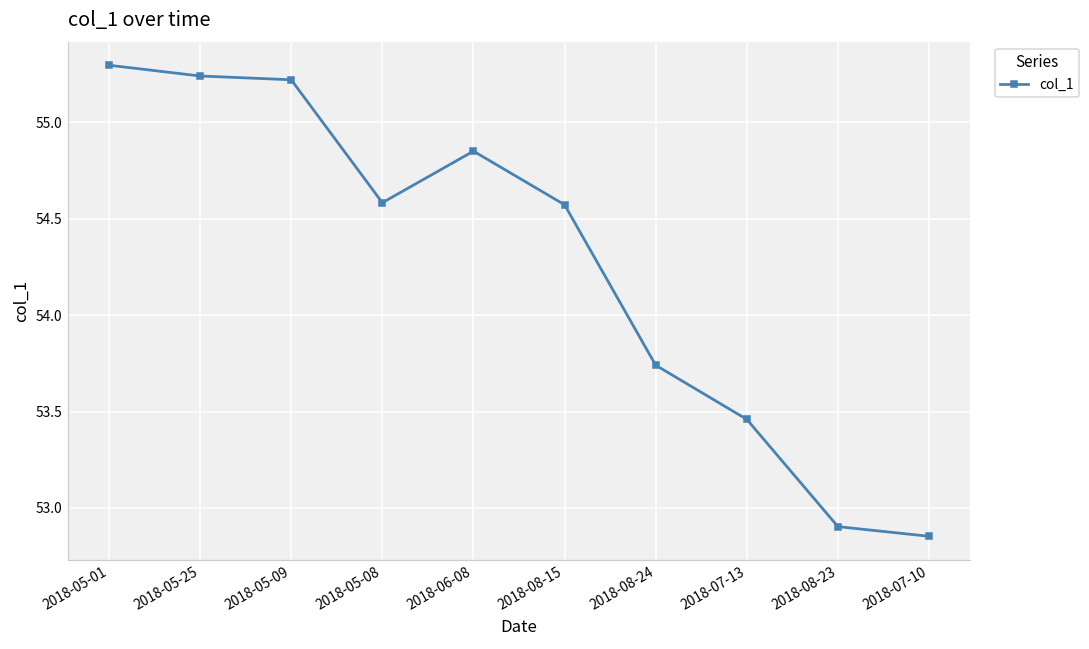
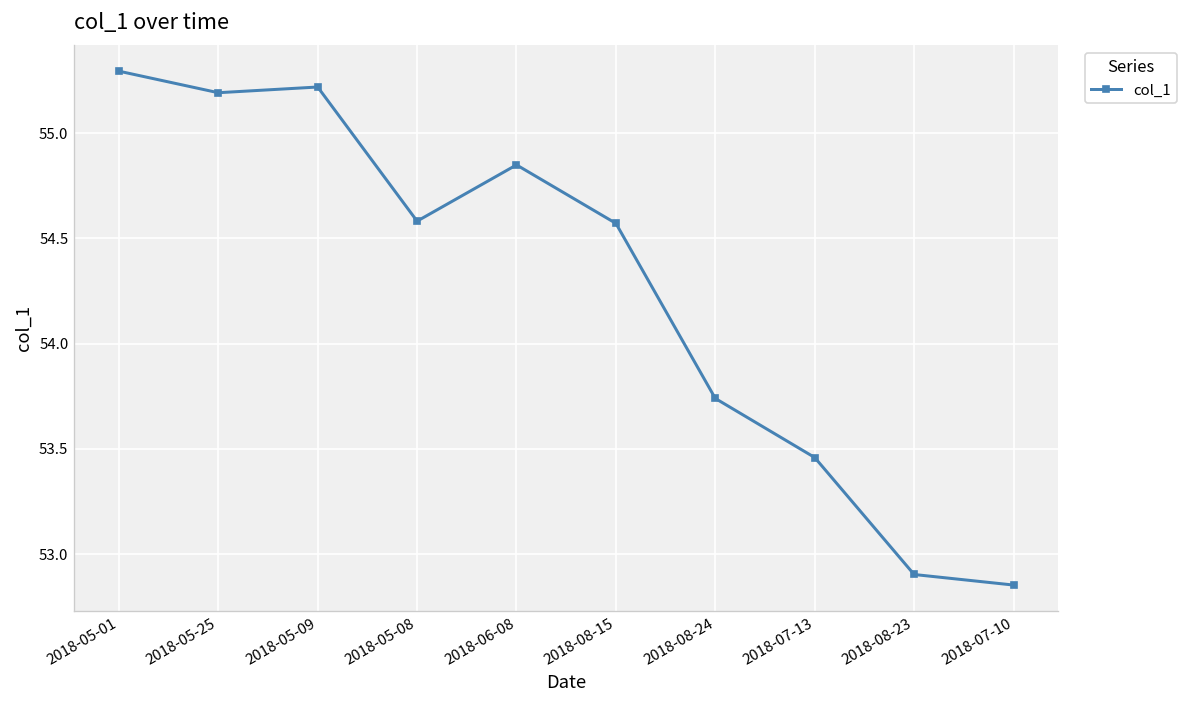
2018-05-25: 55.24 -> 55.19
